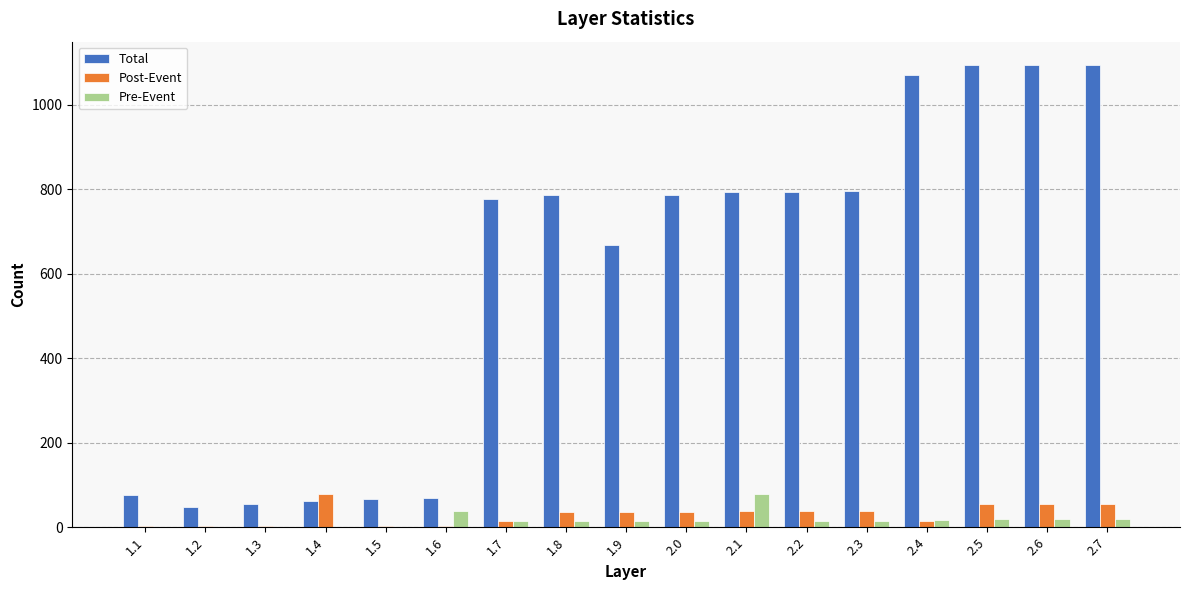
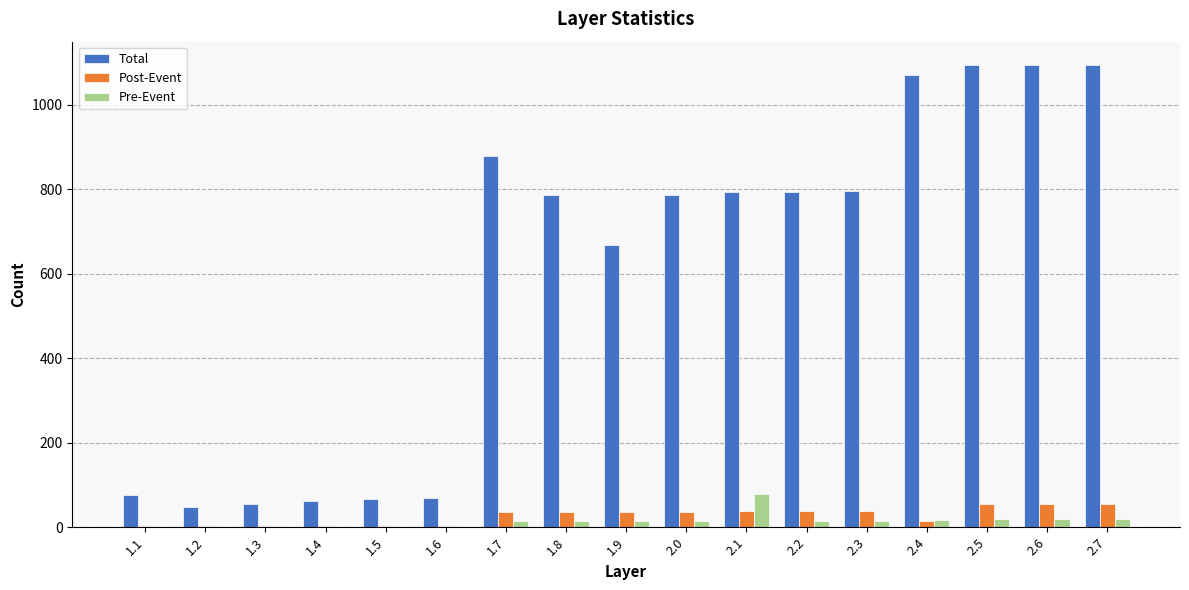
Post-Event, 1.4: 80 -> 0
Pre-Event, 1.6: 40 -> 0
Total, 1.7: 780 -> 880
Post-Event, 1.7: 10 -> 40
